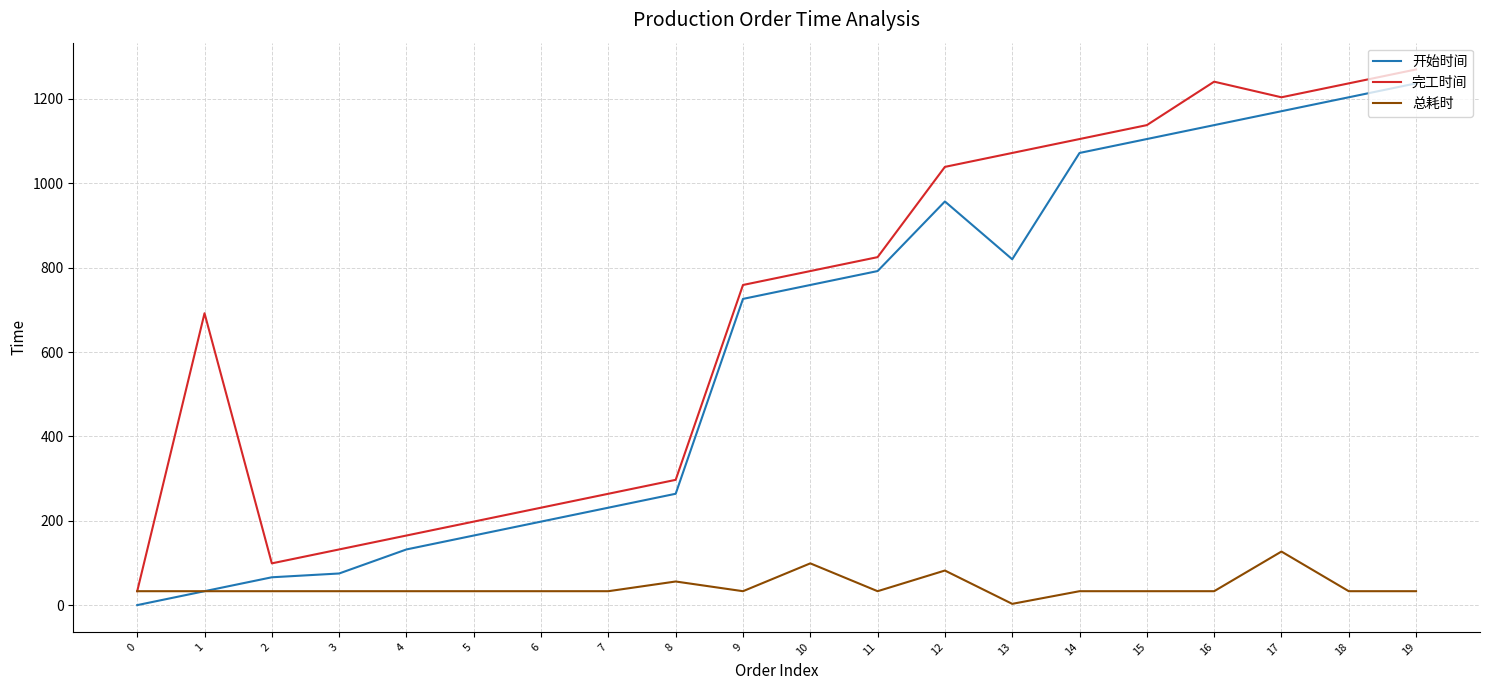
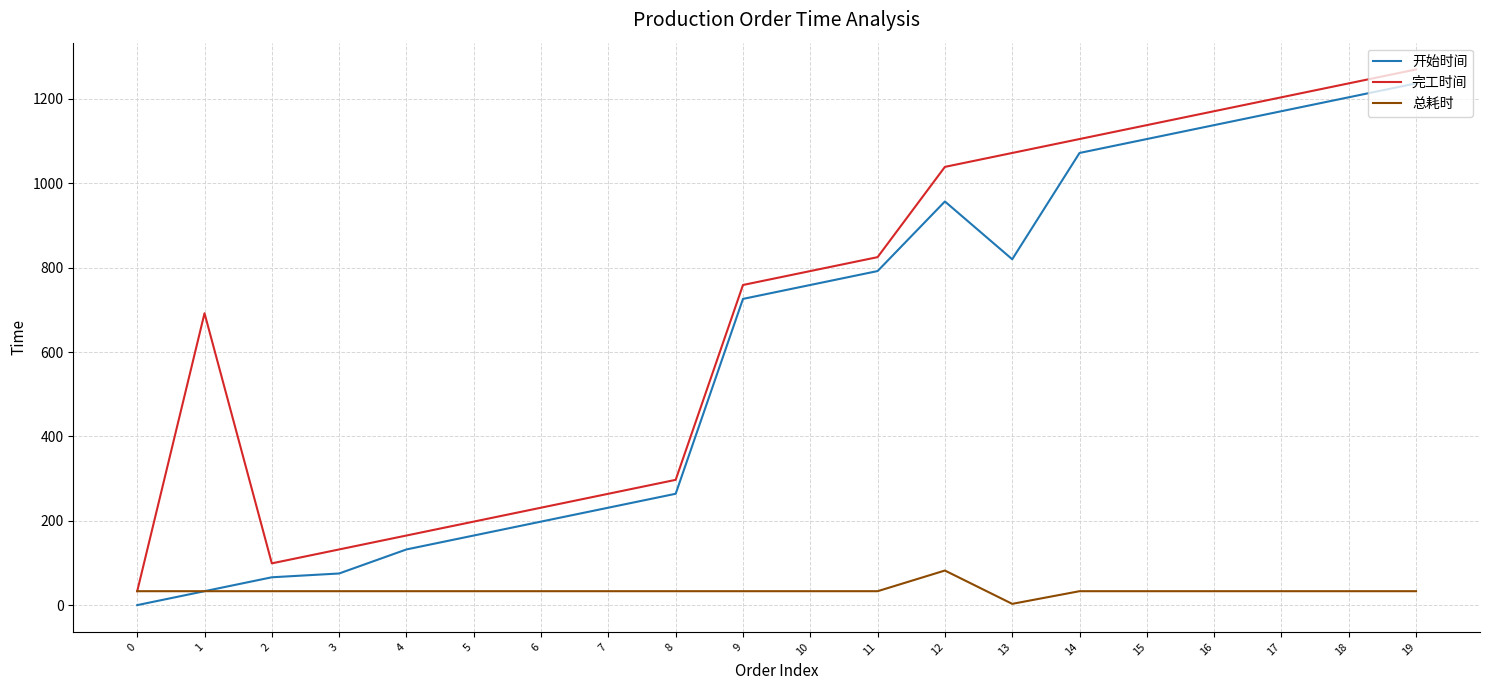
总耗时, 8: 60 -> 30
总耗时, 10: 100 -> 30
完工时间, 16: 1240 -> 1170
总耗时, 17: 130 -> 30
